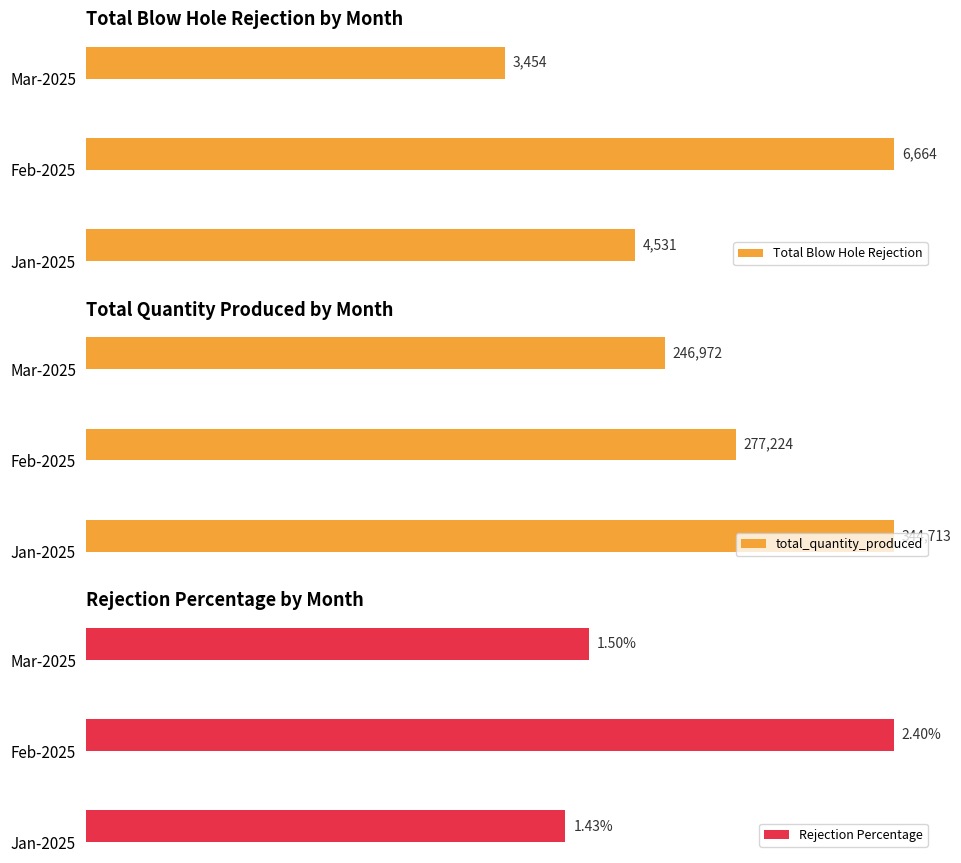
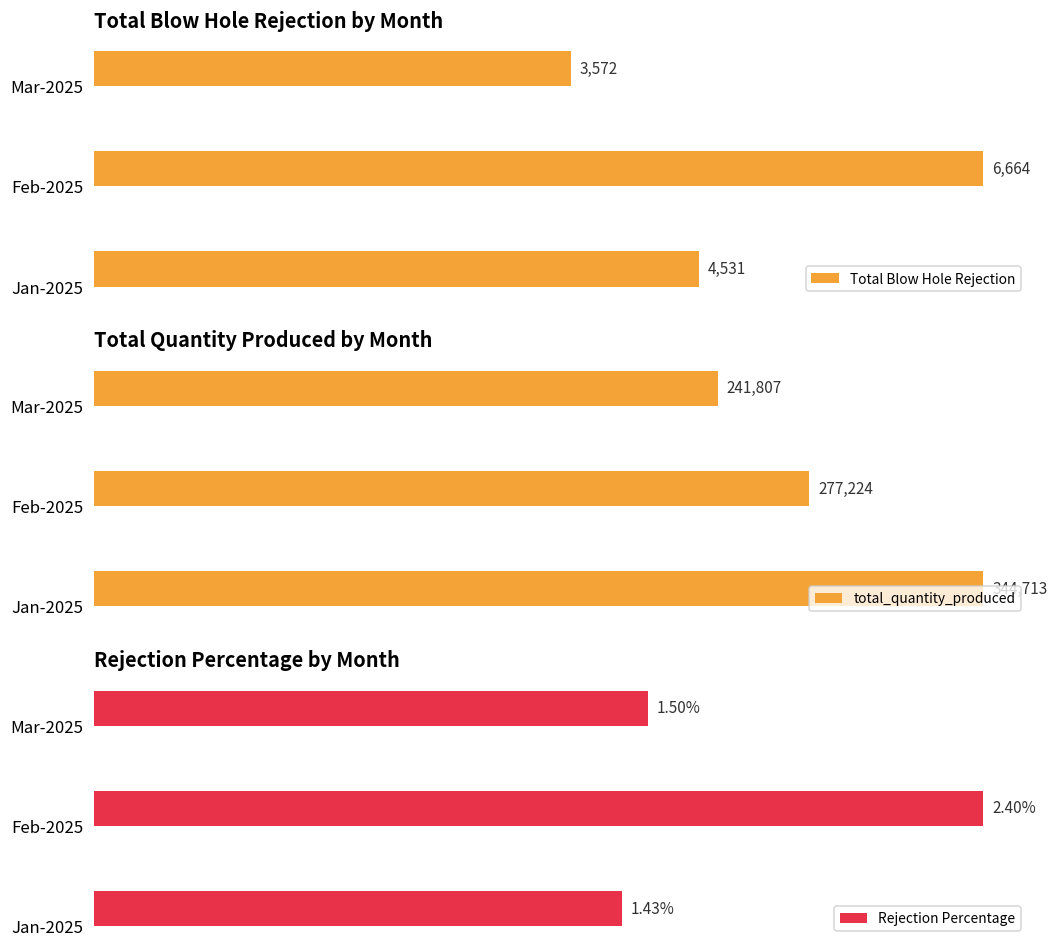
Total Blow Hole Rejection by Month, Mar-2025: 3,454 -> 3,572
Total Quantity Produced by Month, Mar-2025: 246,972 -> 241,807
